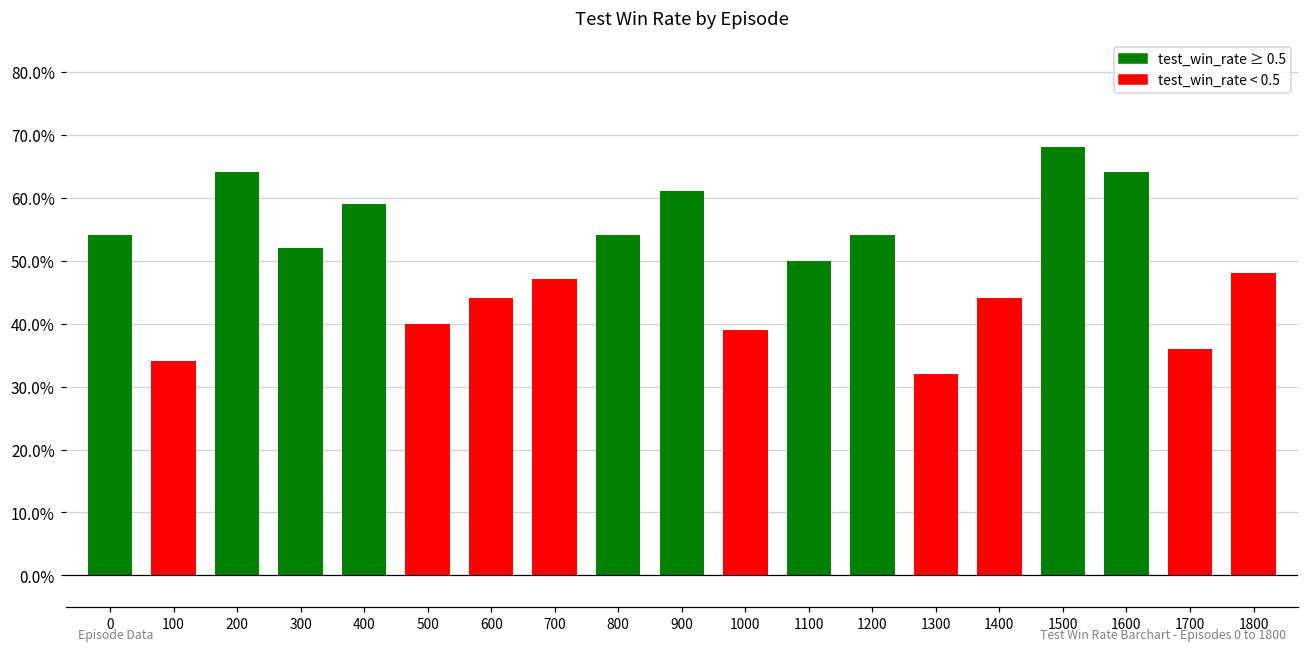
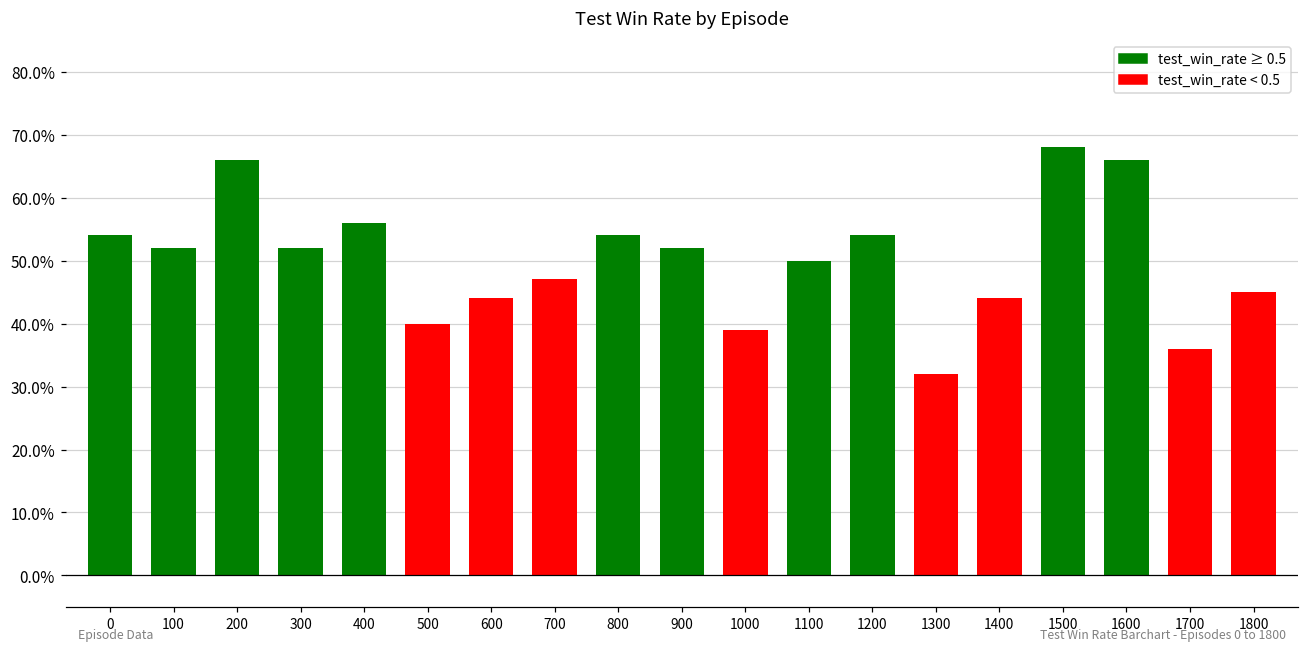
100: 34% -> 52%
200: 64% -> 66%
400: 59% -> 56%
900: 61% -> 52%
1600: 64% -> 66%
1800: 48% -> 45%
